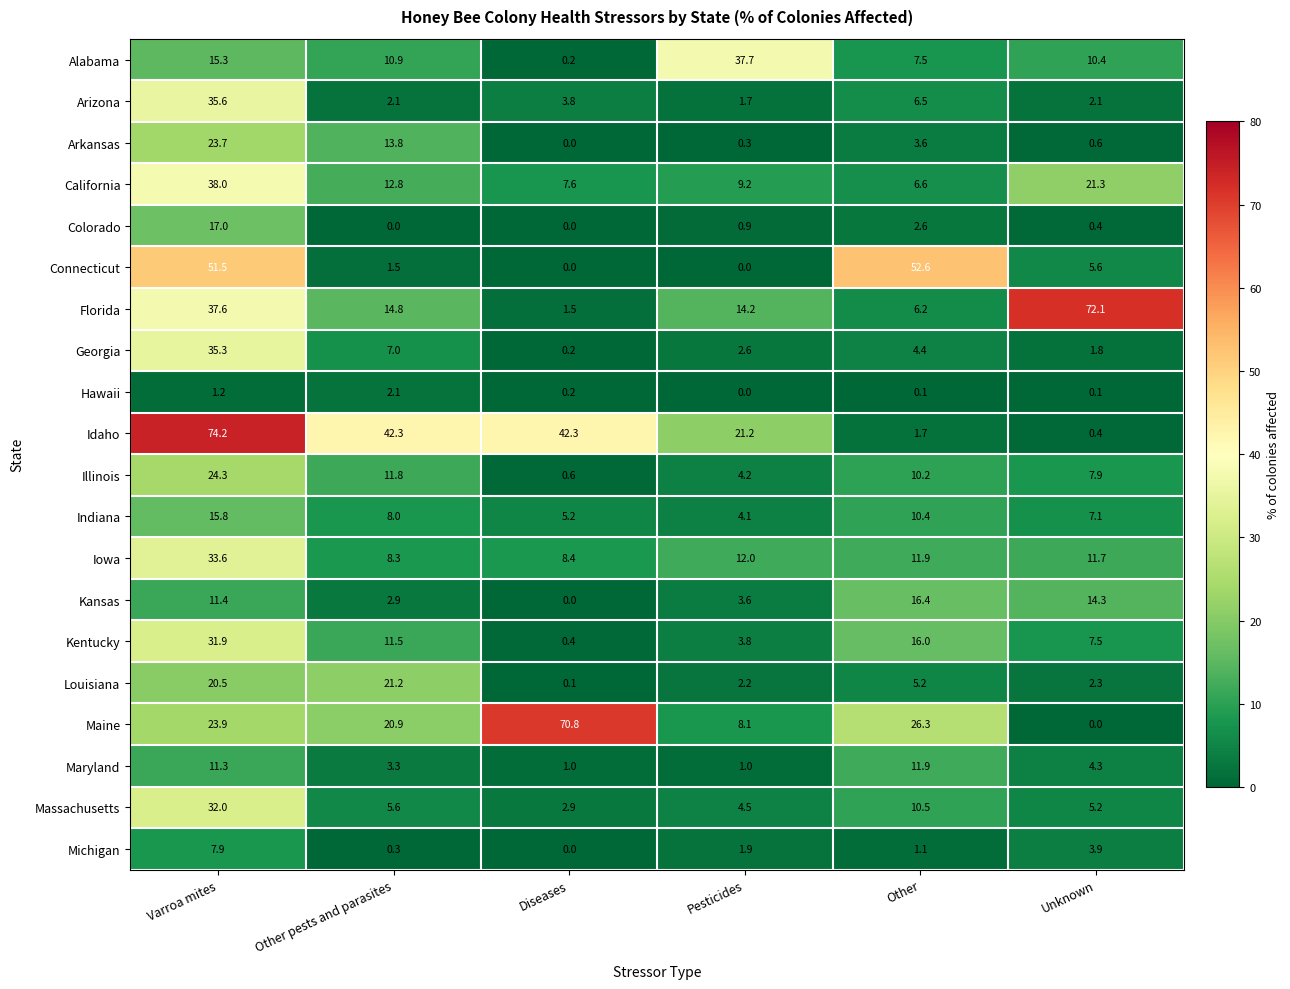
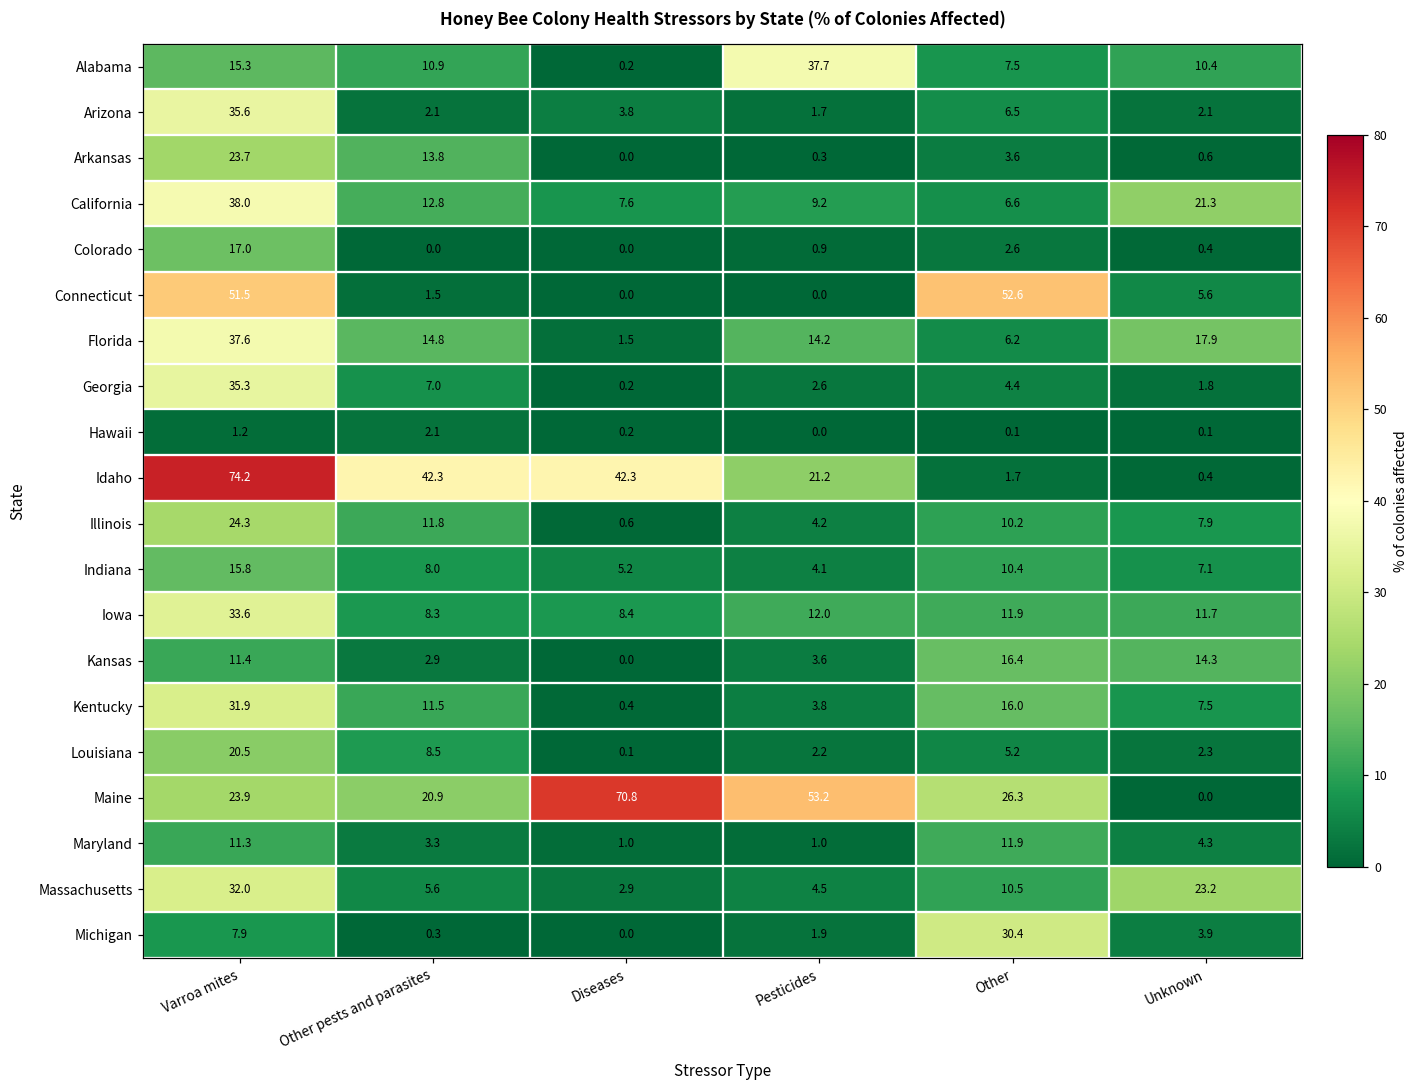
Florida, Unknown: 72.1 -> 17.9
Louisiana, Other pests and parasites: 21.2 -> 8.5
Maine, Pesticides: 8.1 -> 53.2
Massachusetts, Unknown: 5.2 -> 23.2
Michigan, Other: 1.1 -> 30.4
